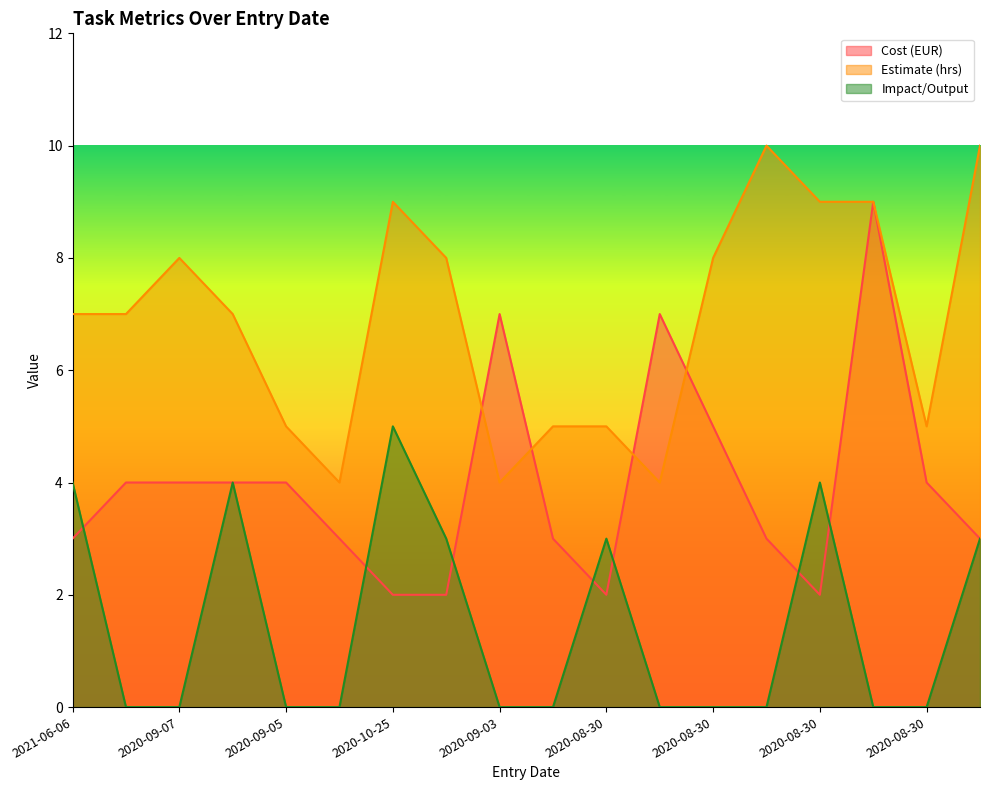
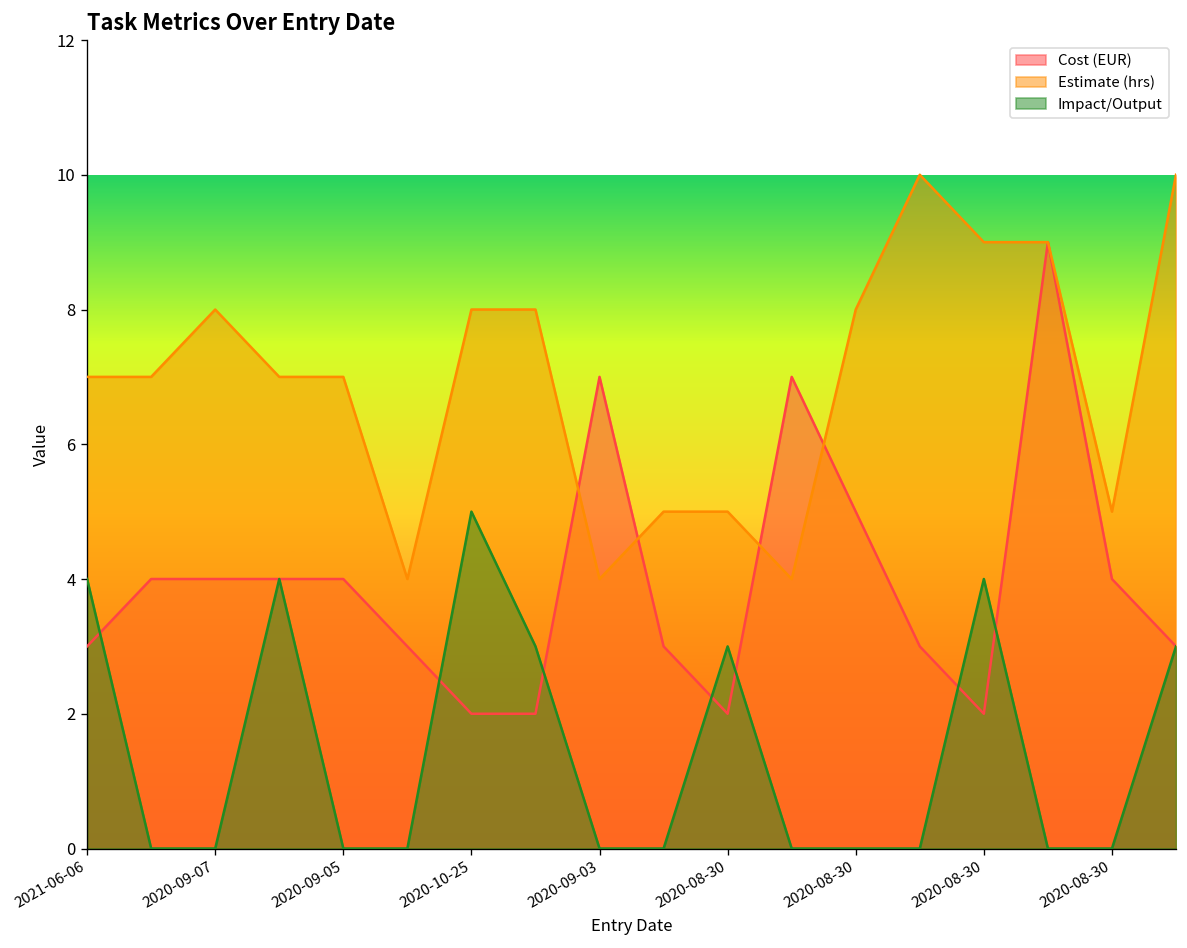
Estimate (hrs), 2020-09-05: 5 -> 7
Estimate (hrs), 2020-10-25: 9 -> 8
